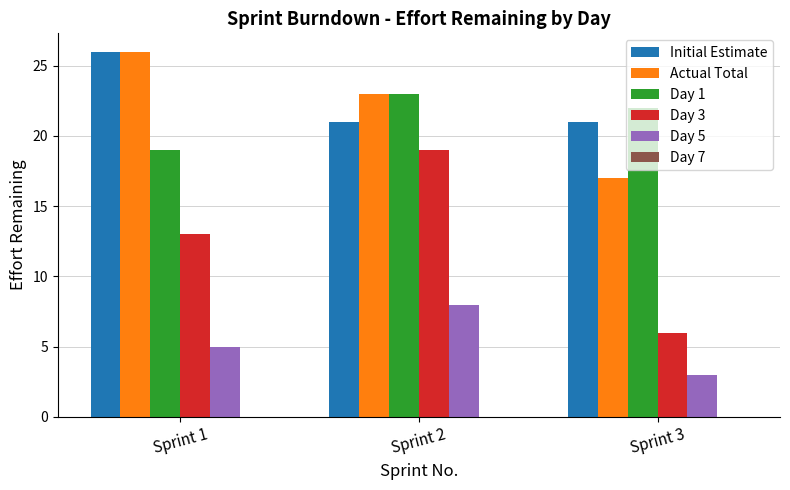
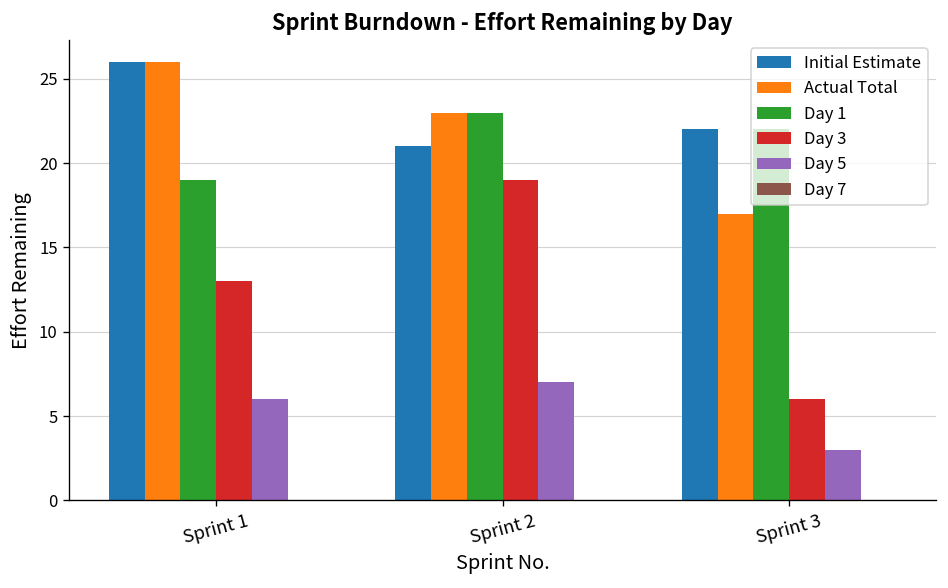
Day 5, Sprint 1: 5 -> 6
Day 5, Sprint 2: 8 -> 7
Initial Estimate, Sprint 3: 21 -> 22
